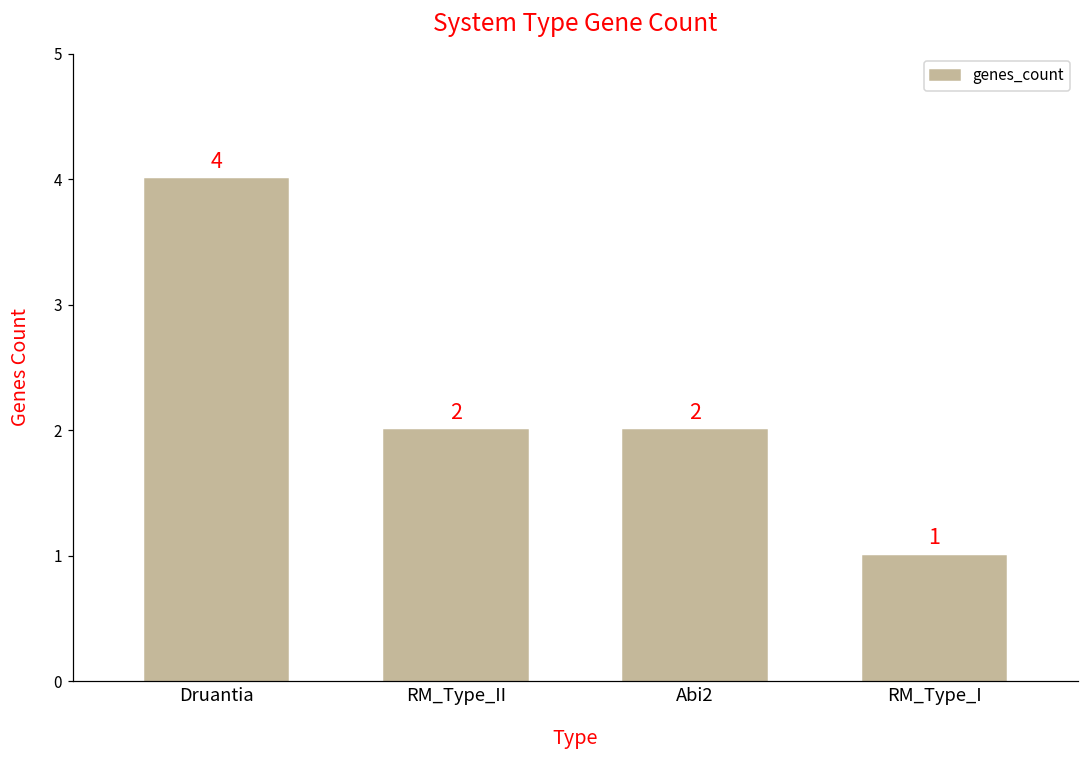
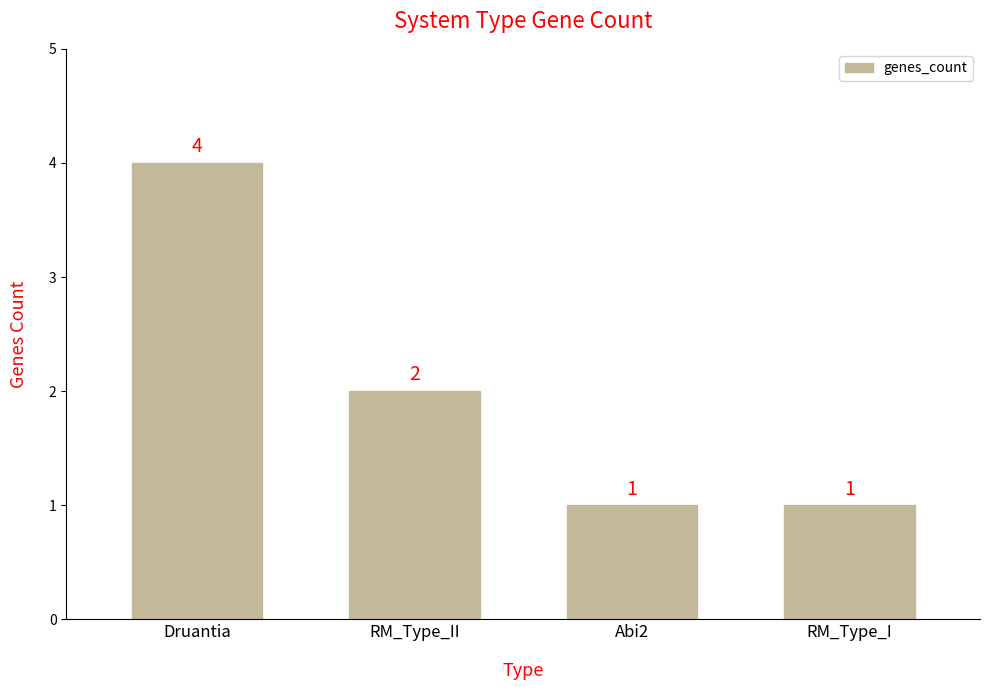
Abi2: 2 -> 1
